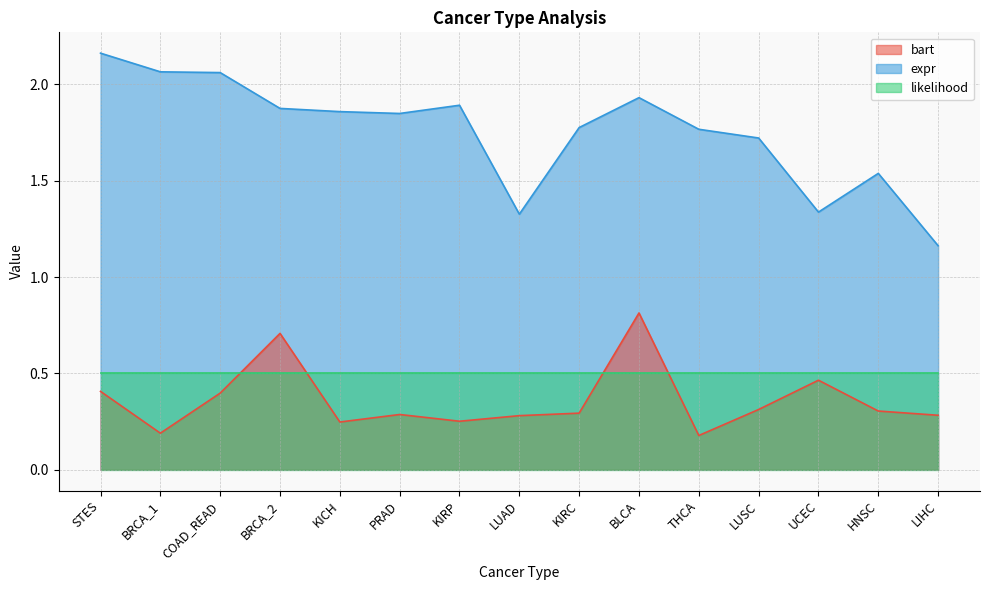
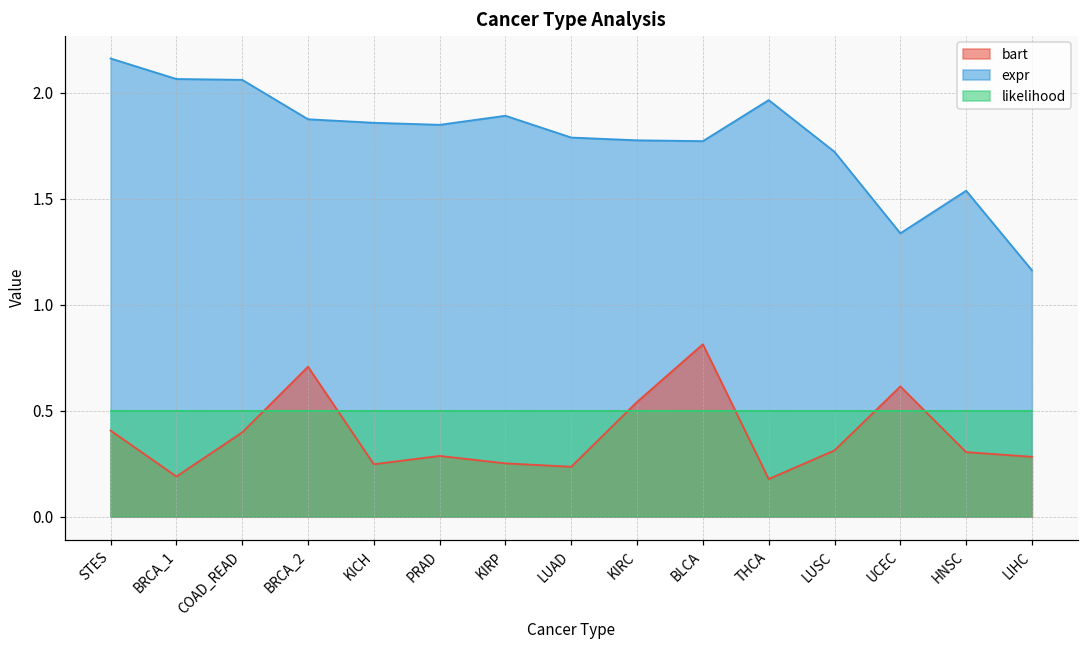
expr, LUAD: 1.33 -> 1.79
bart, LUAD: 0.28 -> 0.24
bart, KIRC: 0.29 -> 0.54
expr, BLCA: 1.93 -> 1.77
expr, THCA: 1.77 -> 1.97
bart, UCEC: 0.47 -> 0.62
